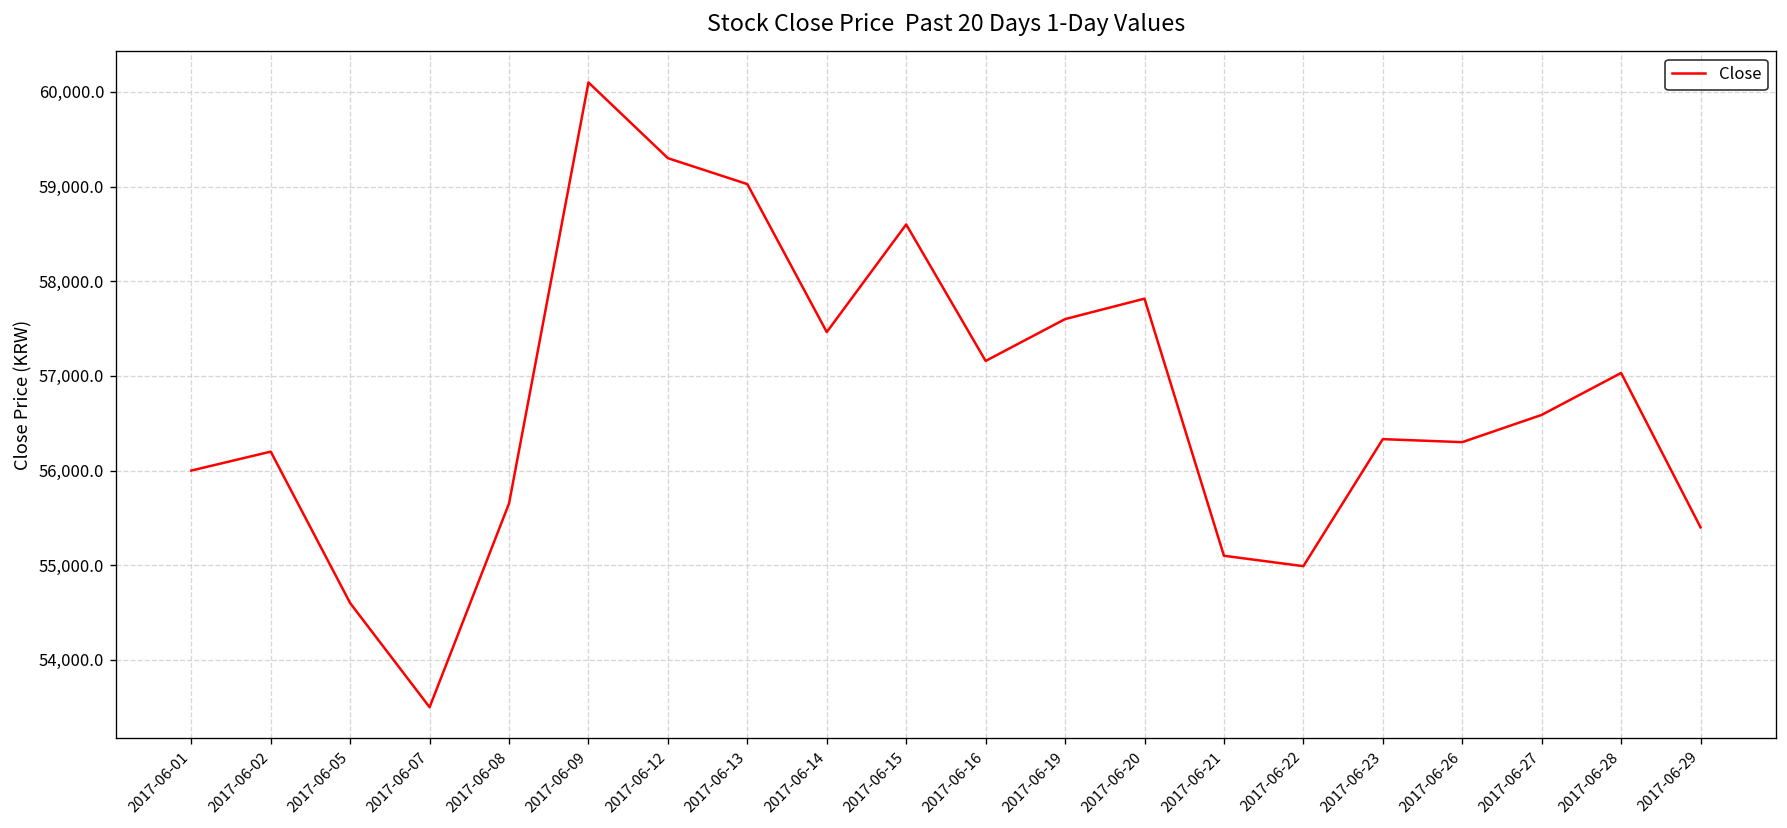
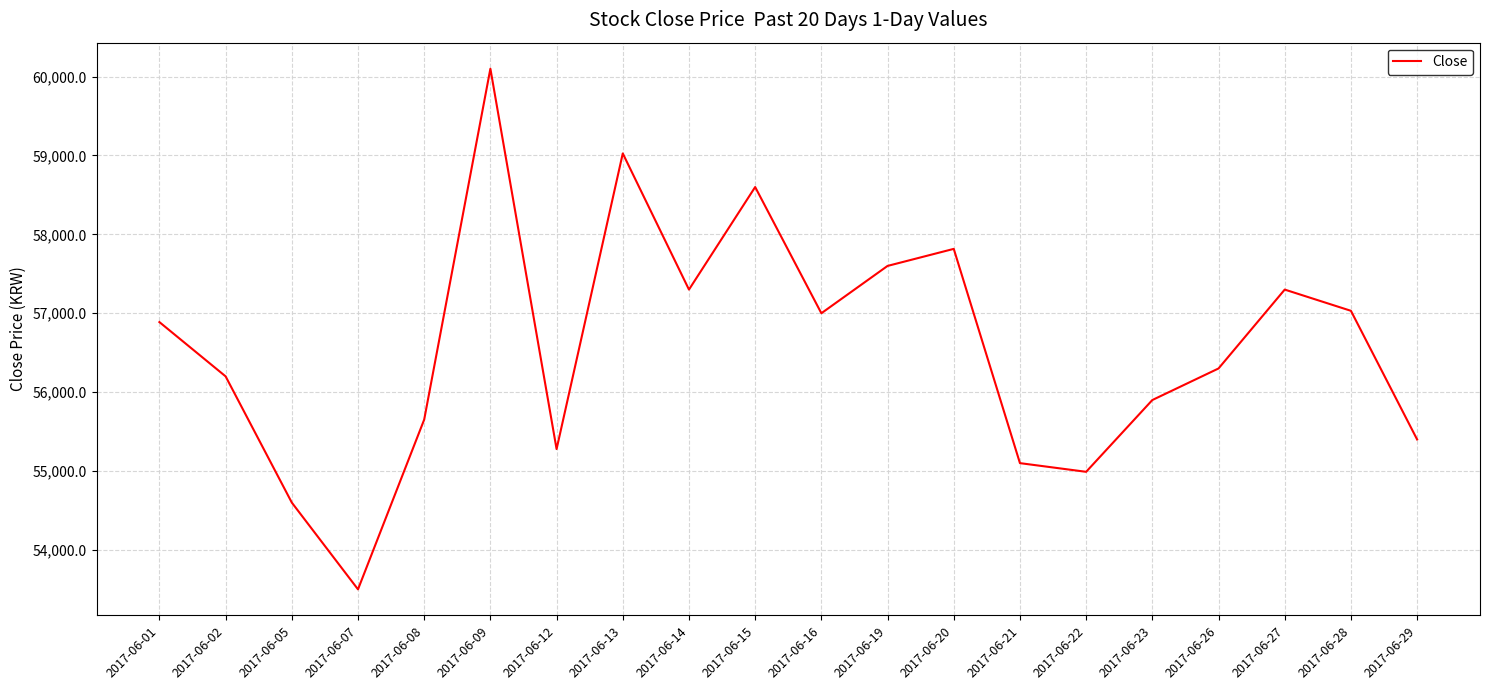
2017-06-01: 56,000 -> 56,900
2017-06-12: 59,300 -> 55,300
2017-06-14: 57,500 -> 57,300
2017-06-16: 57,200 -> 57,000
2017-06-23: 56,300 -> 55,900
2017-06-27: 56,600 -> 57,300
